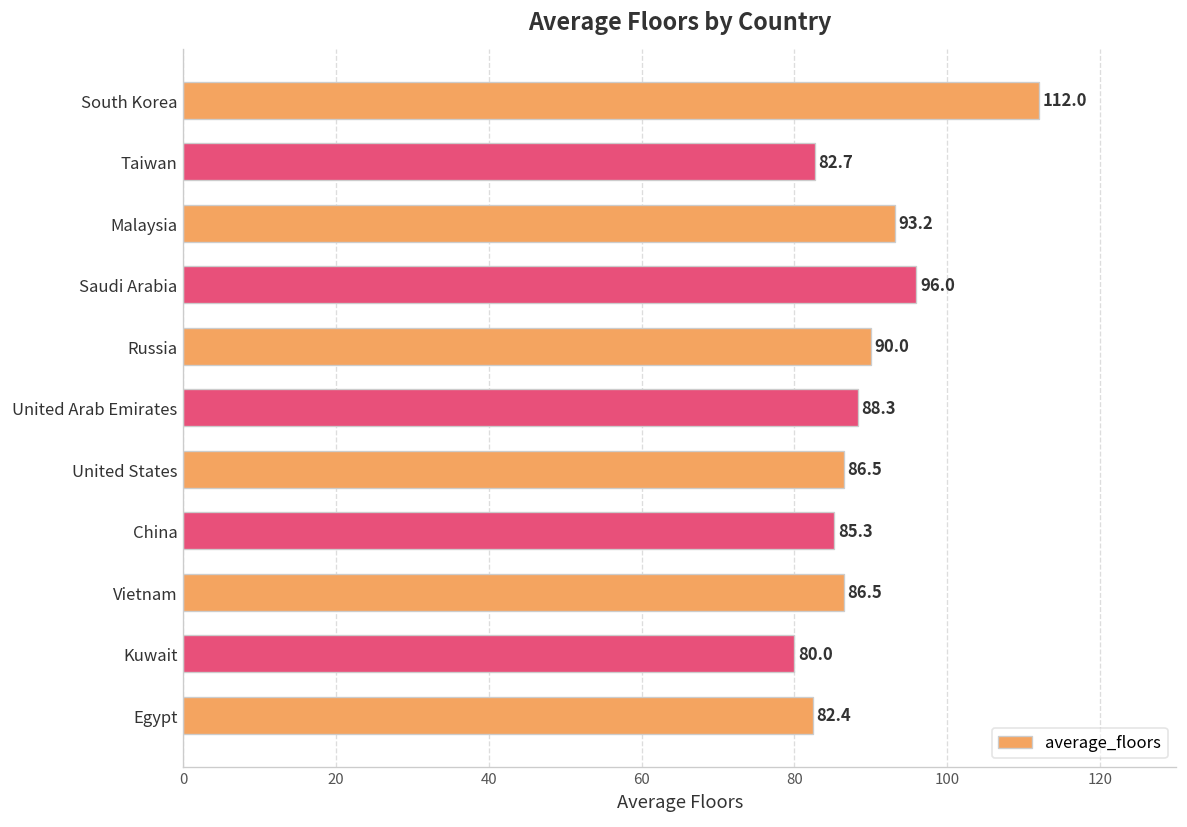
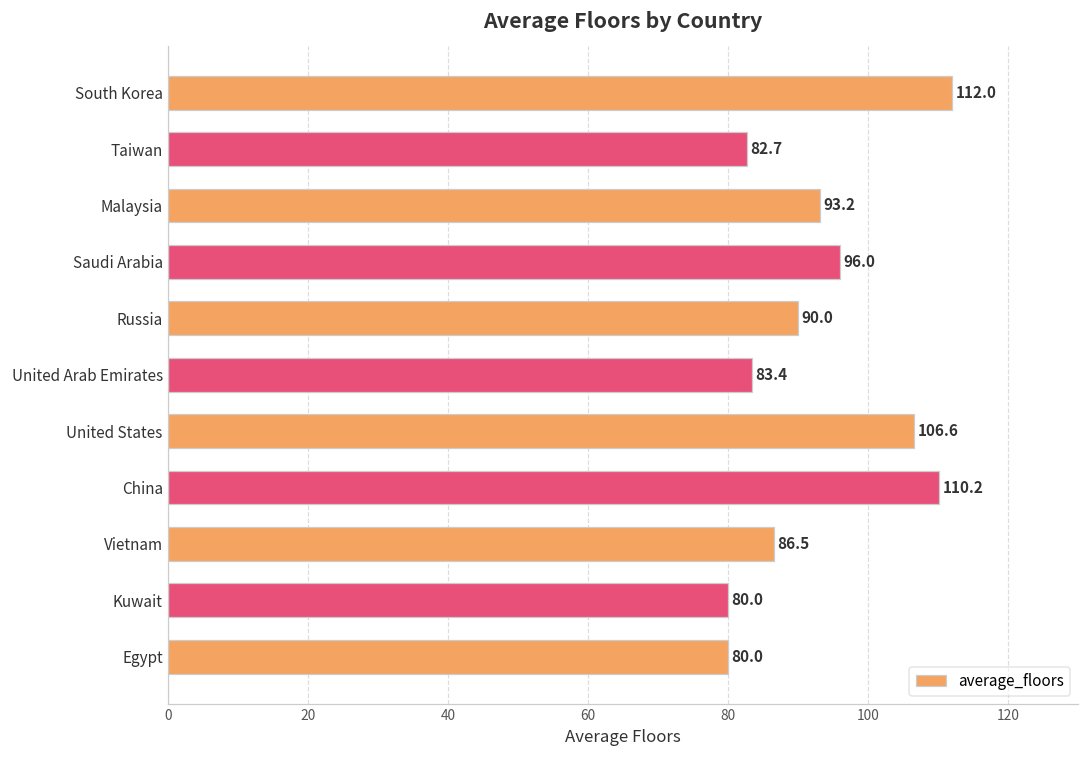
United Arab Emirates: 88.3 -> 83.4
United States: 86.5 -> 106.6
China: 85.3 -> 110.2
Egypt: 82.4 -> 80.0
